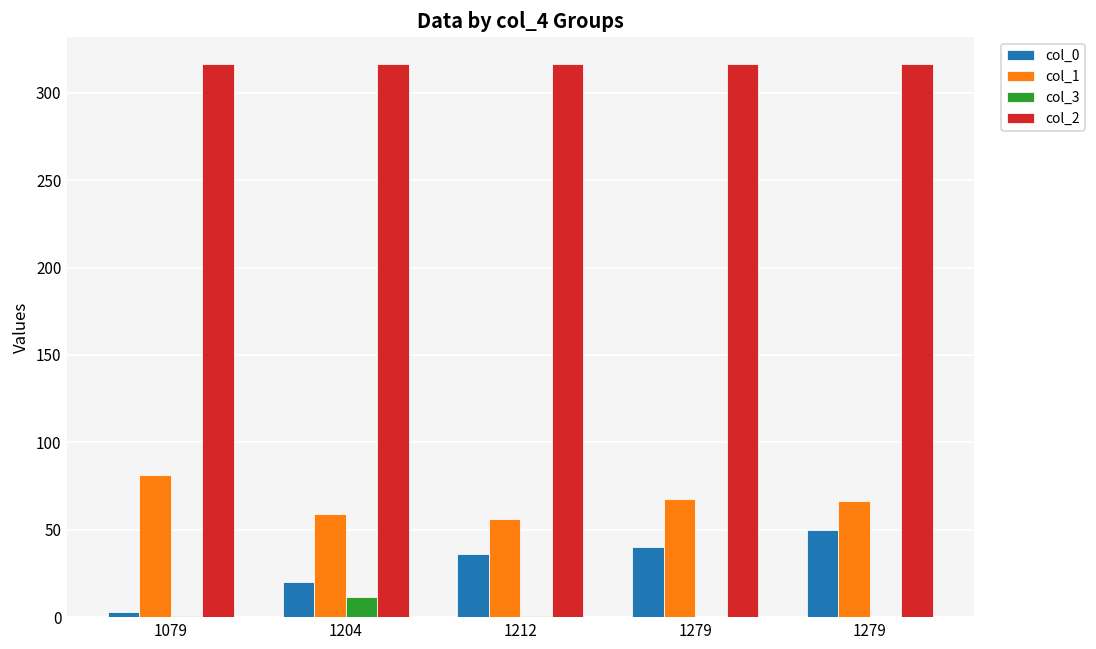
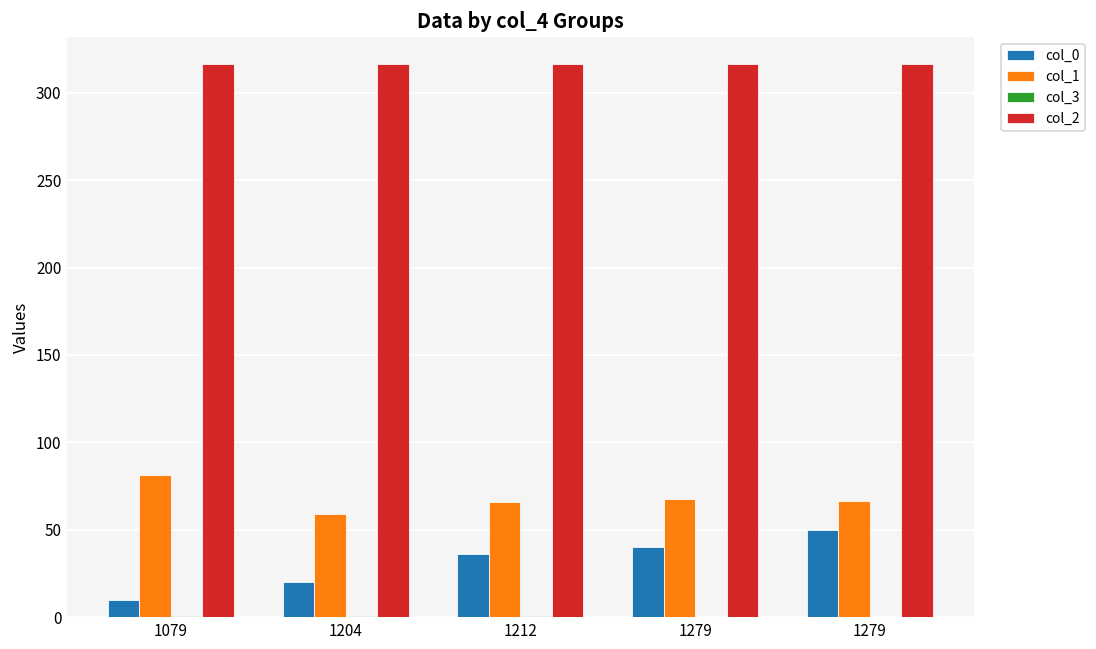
col_0, 1079: 3 -> 10
col_3, 1204: 12 -> 1
col_1, 1212: 56 -> 66
